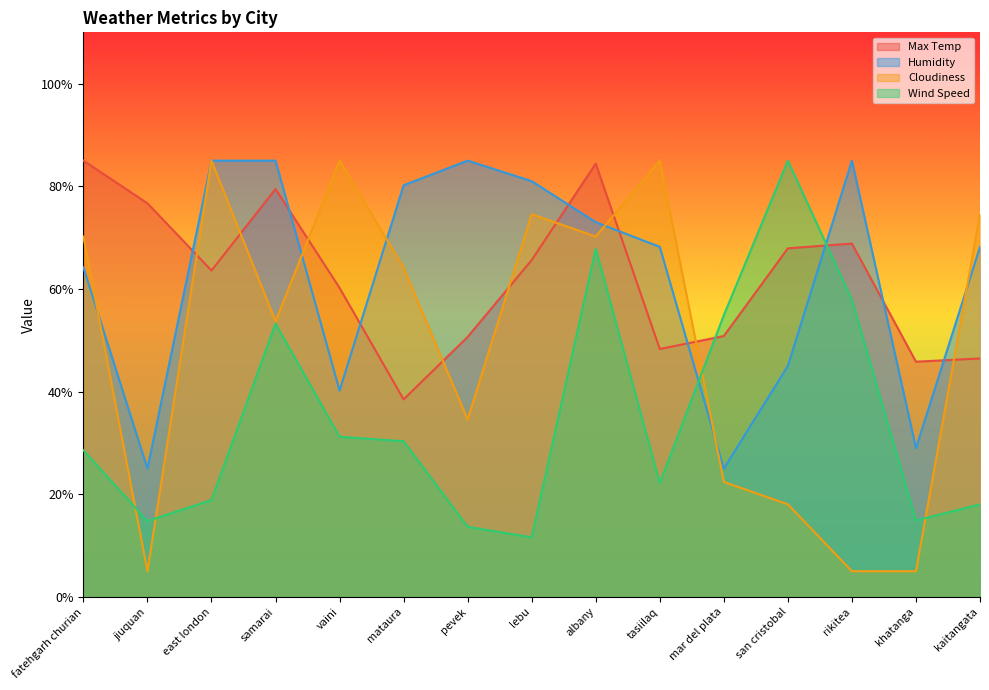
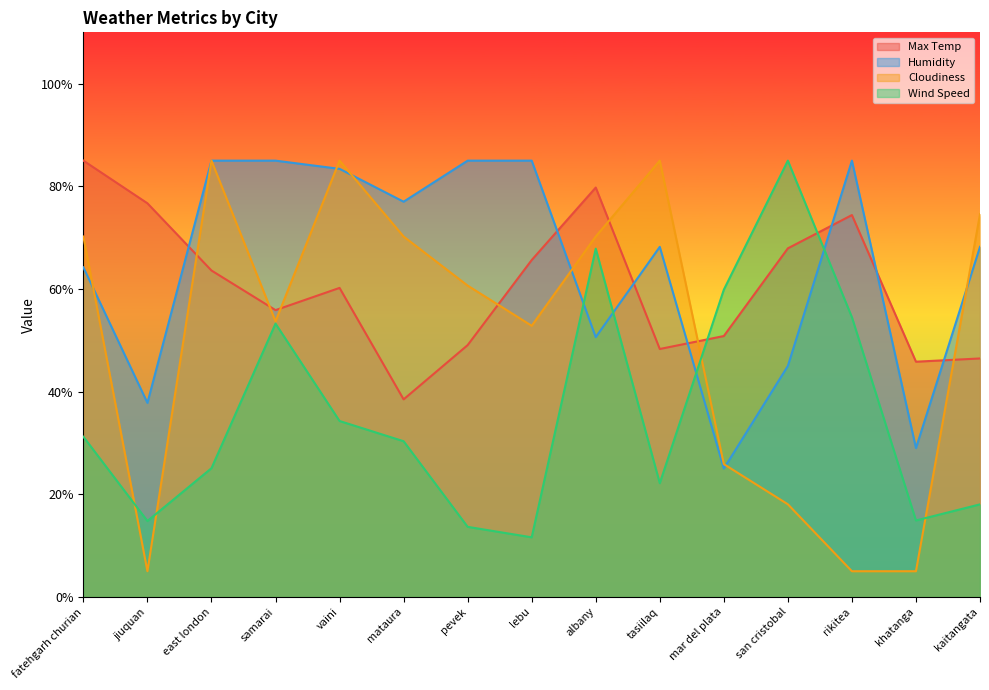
Wind Speed, fatehgarh churian: 29% -> 31%
Humidity, jiuquan: 25% -> 38%
Wind Speed, east london: 19% -> 25%
Max Temp, samarai: 79% -> 56%
Humidity, vaini: 40% -> 83%
Wind Speed, vaini: 31% -> 34%
Humidity, mataura: 80% -> 77%
Cloudiness, mataura: 64% -> 70%
Max Temp, pevek: 51% -> 49%
Cloudiness, pevek: 35% -> 61%
Humidity, lebu: 81% -> 85%
Cloudiness, lebu: 75% -> 53%
Max Temp, albany: 84% -> 80%
Humidity, albany: 73% -> 51%
Cloudiness, mar del plata: 22% -> 26%
Wind Speed, mar del plata: 55% -> 60%
Max Temp, rikitea: 69% -> 74%
Wind Speed, rikitea: 58% -> 54%
